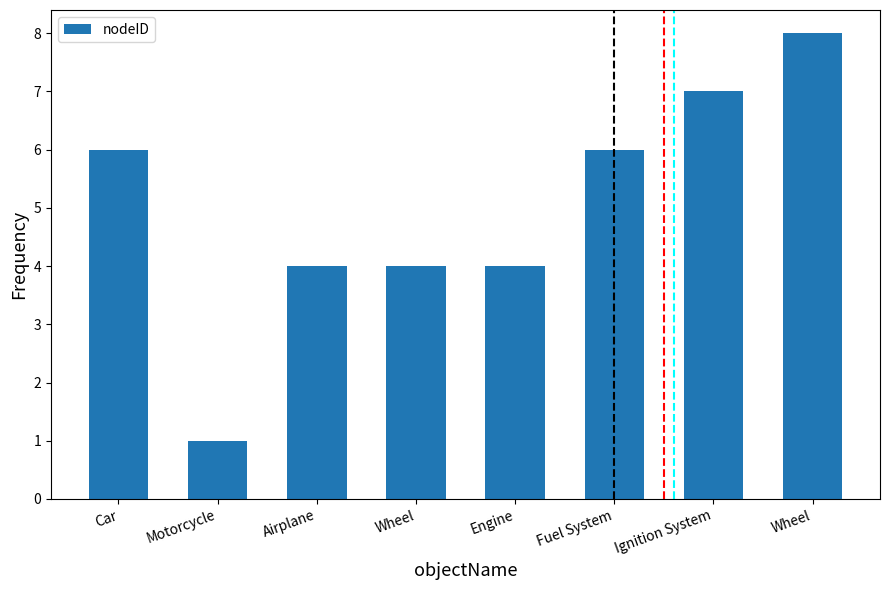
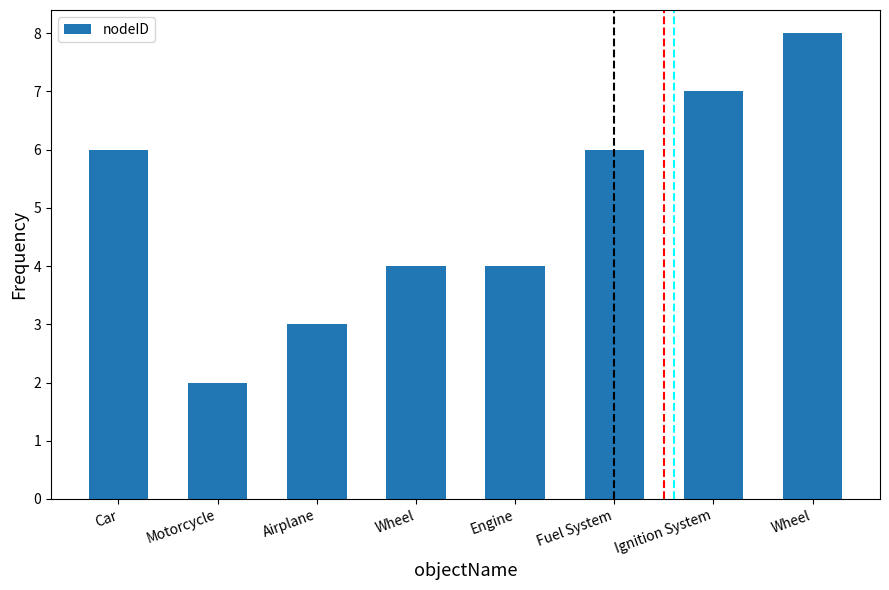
Motorcycle: 1 -> 2
Airplane: 4 -> 3
